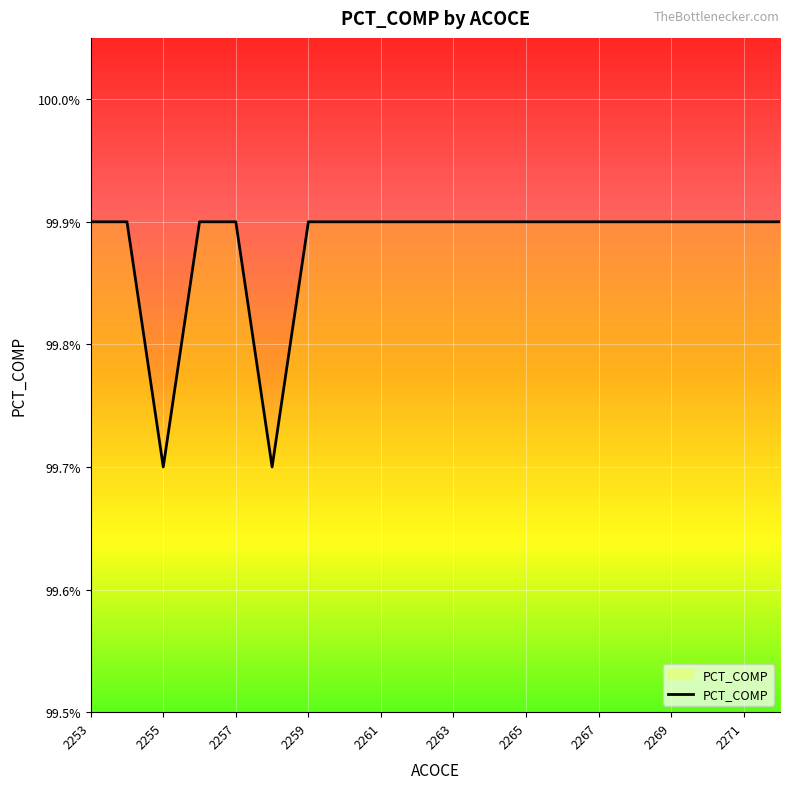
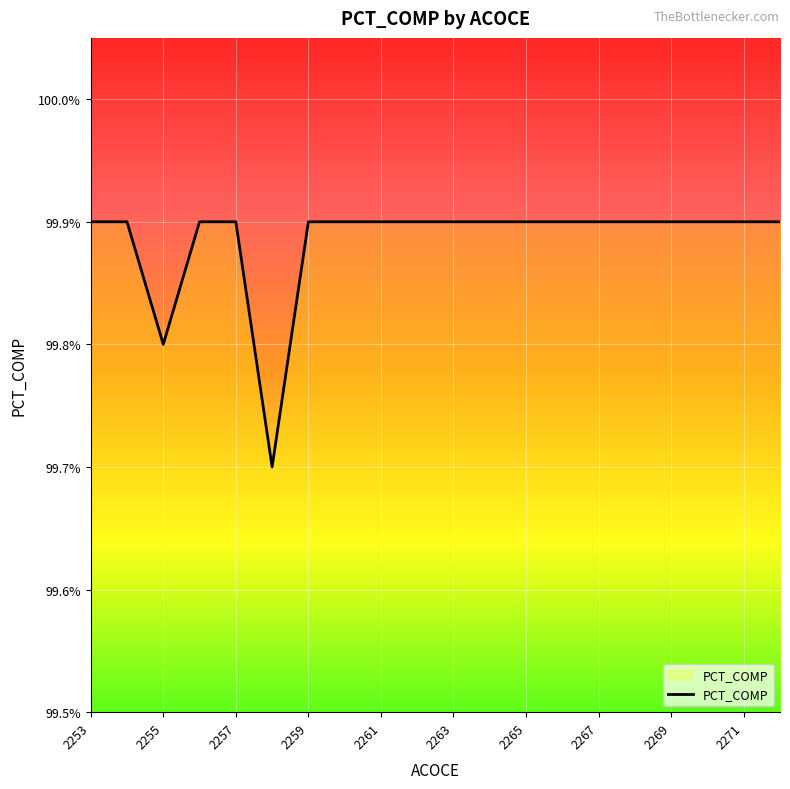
2255: 99.7% -> 99.8%
